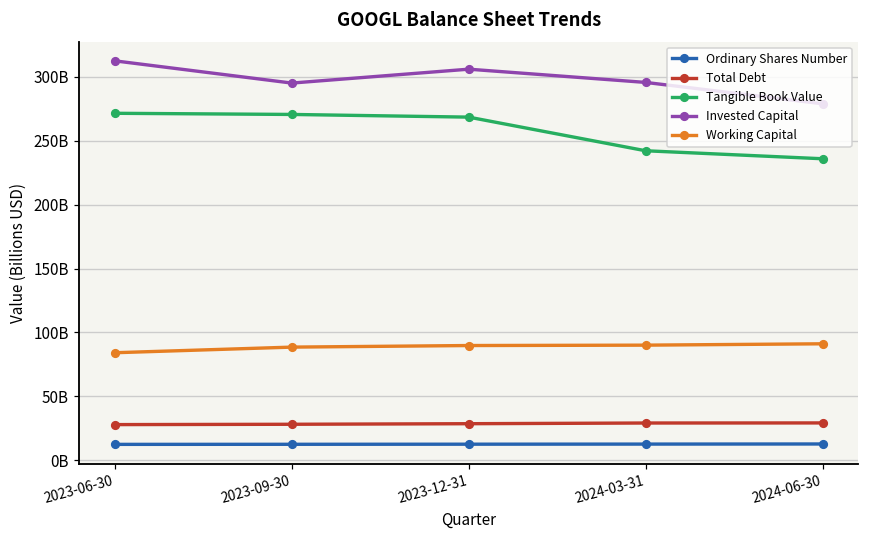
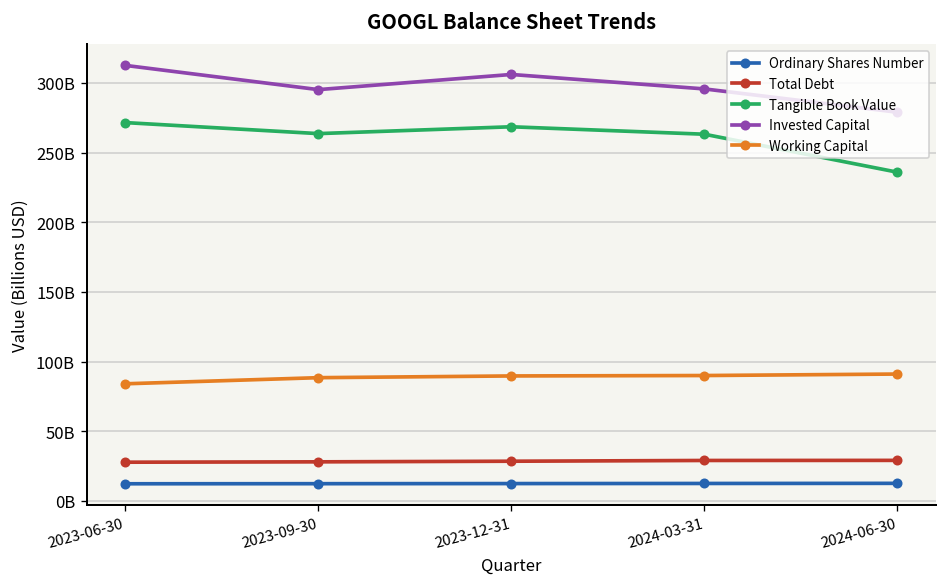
Tangible Book Value, 2023-09-30: 271000000000 -> 264000000000
Tangible Book Value, 2024-03-31: 242000000000 -> 263000000000
